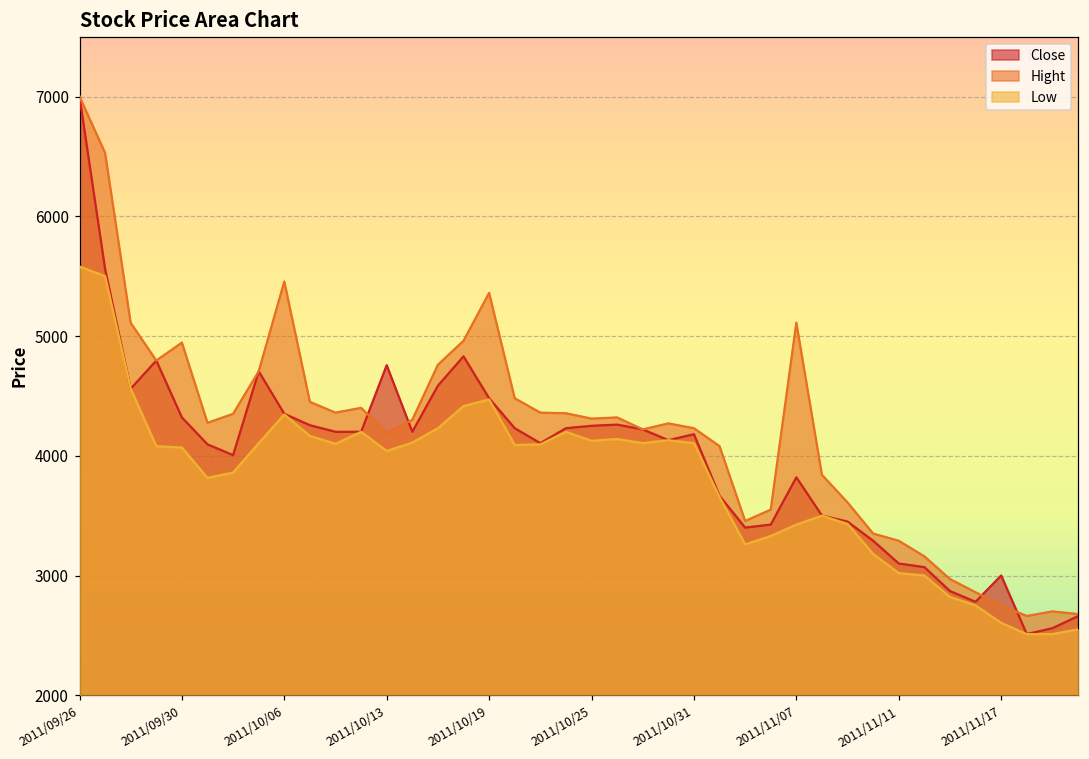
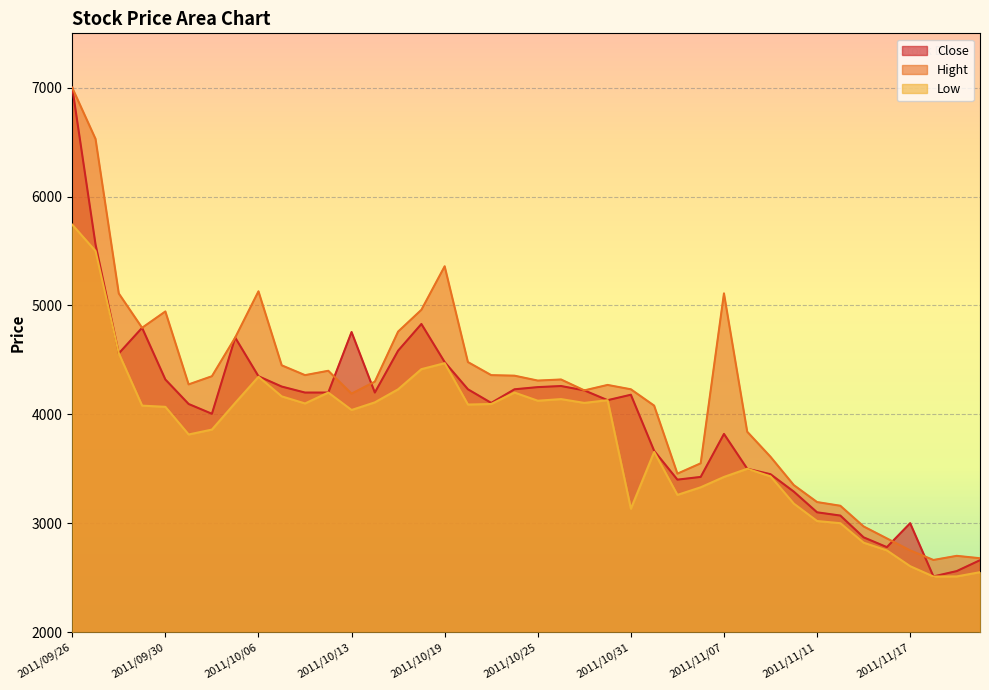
Low, 2011/09/26: 5580 -> 5740
Hight, 2011/10/06: 5460 -> 5130
Low, 2011/10/31: 4110 -> 3130
Hight, 2011/11/11: 3290 -> 3190
